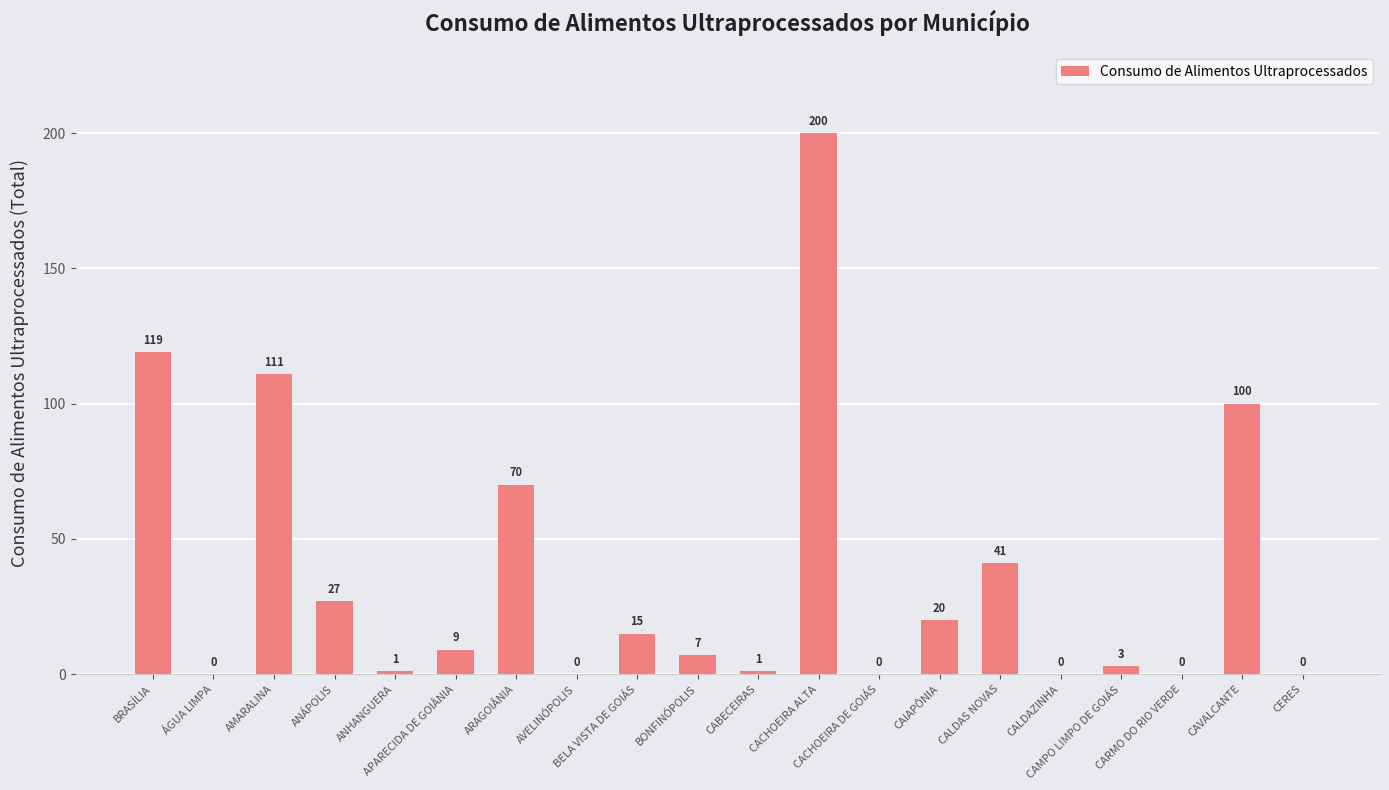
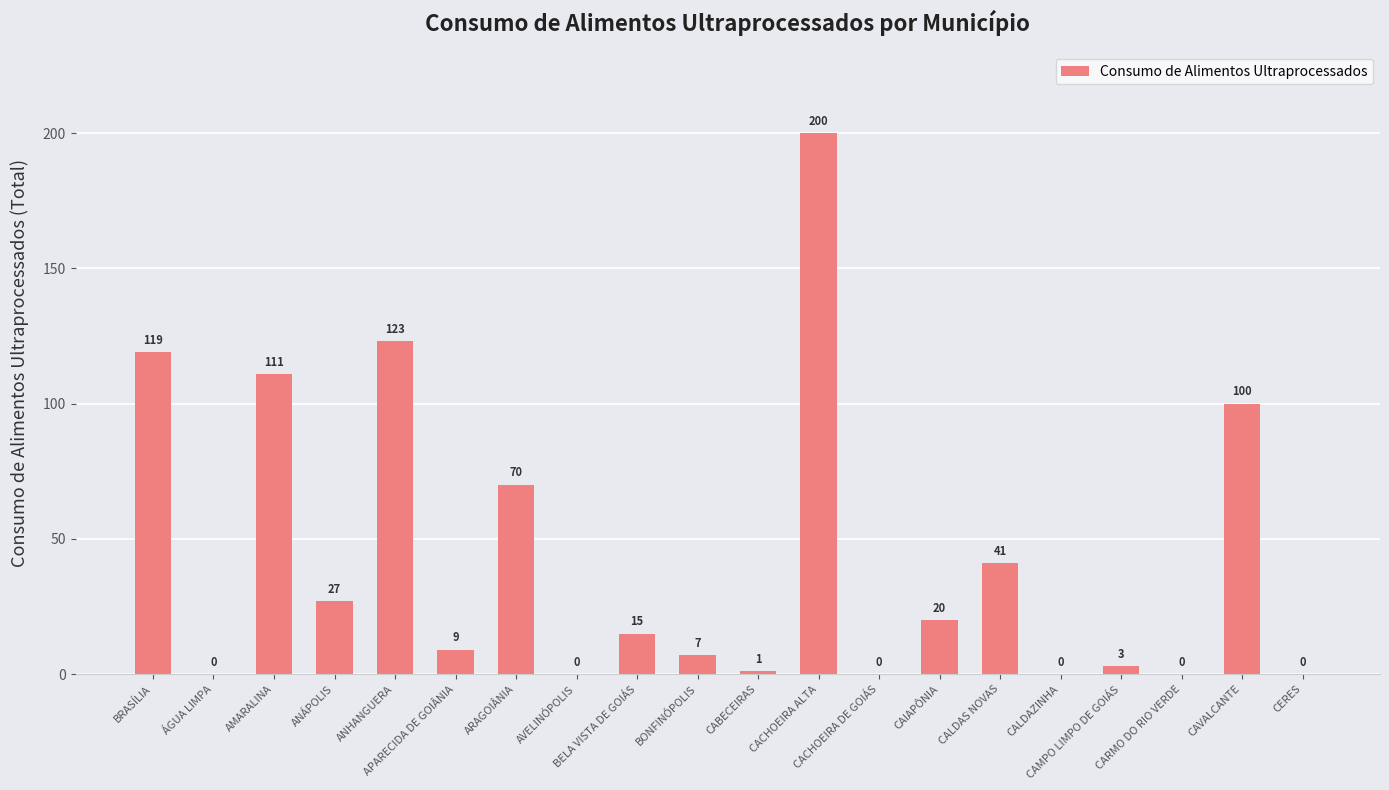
ANHANGUERA: 1 -> 123
